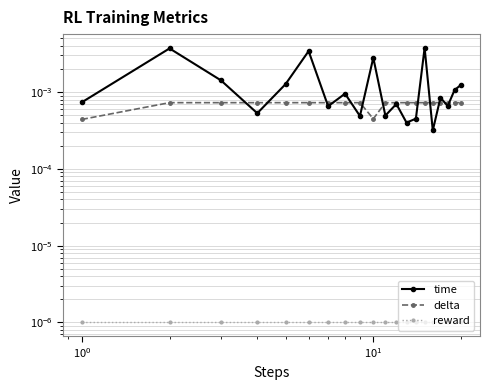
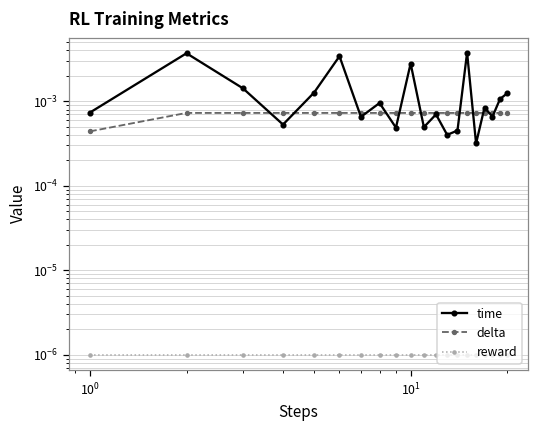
delta, 10^1: 0.0004 -> 0.0007
